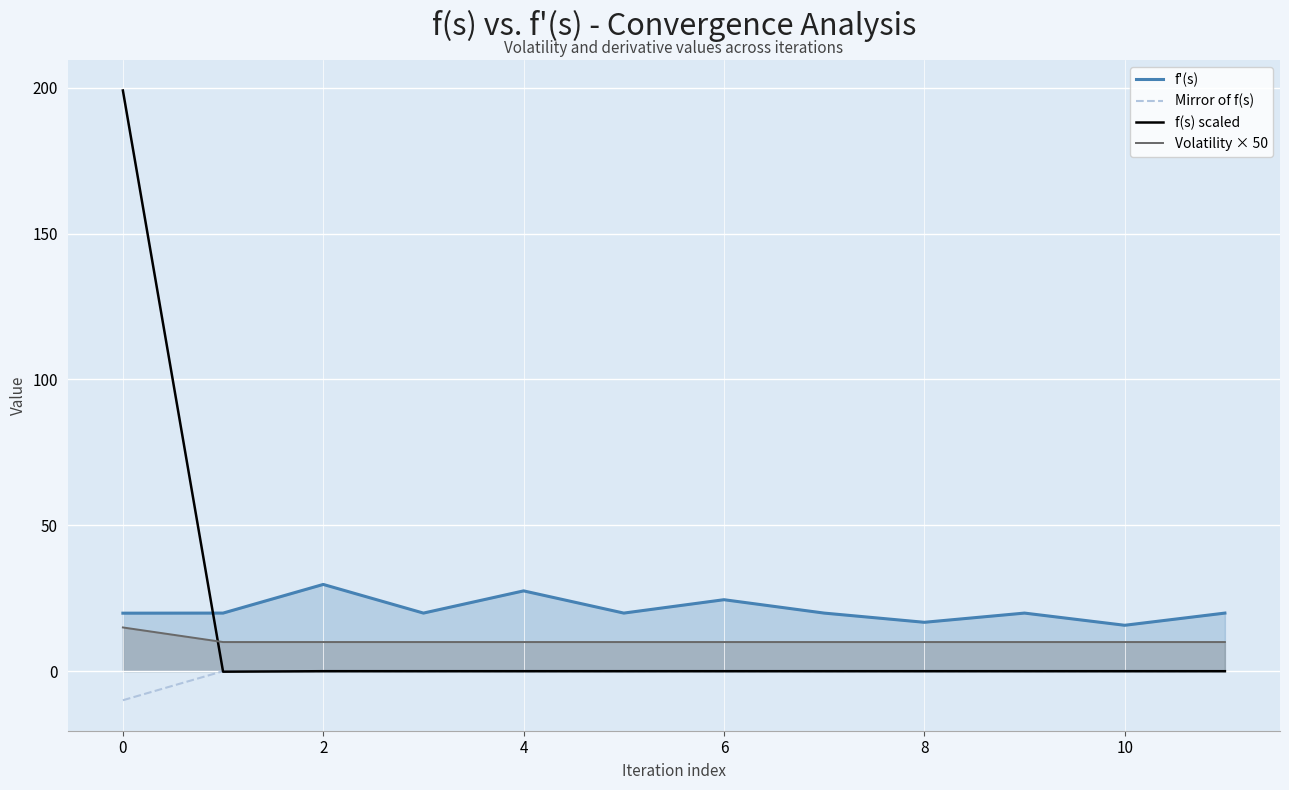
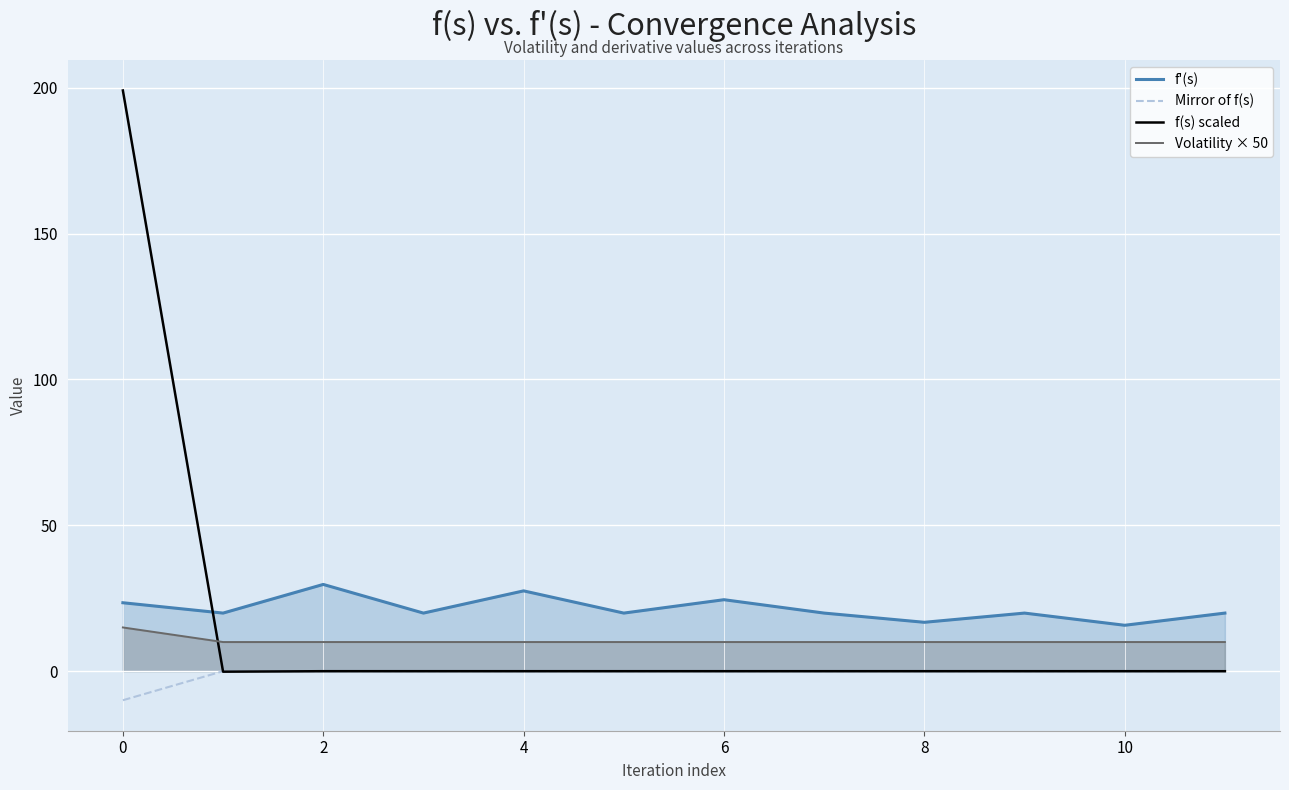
f'(s), 0: 20 -> 23
